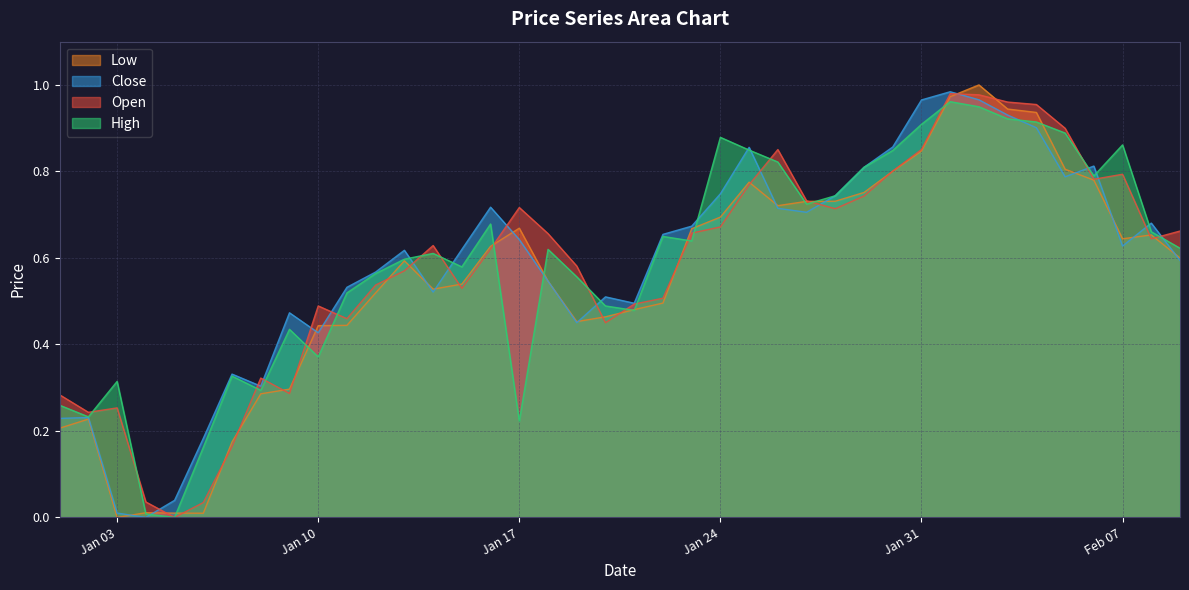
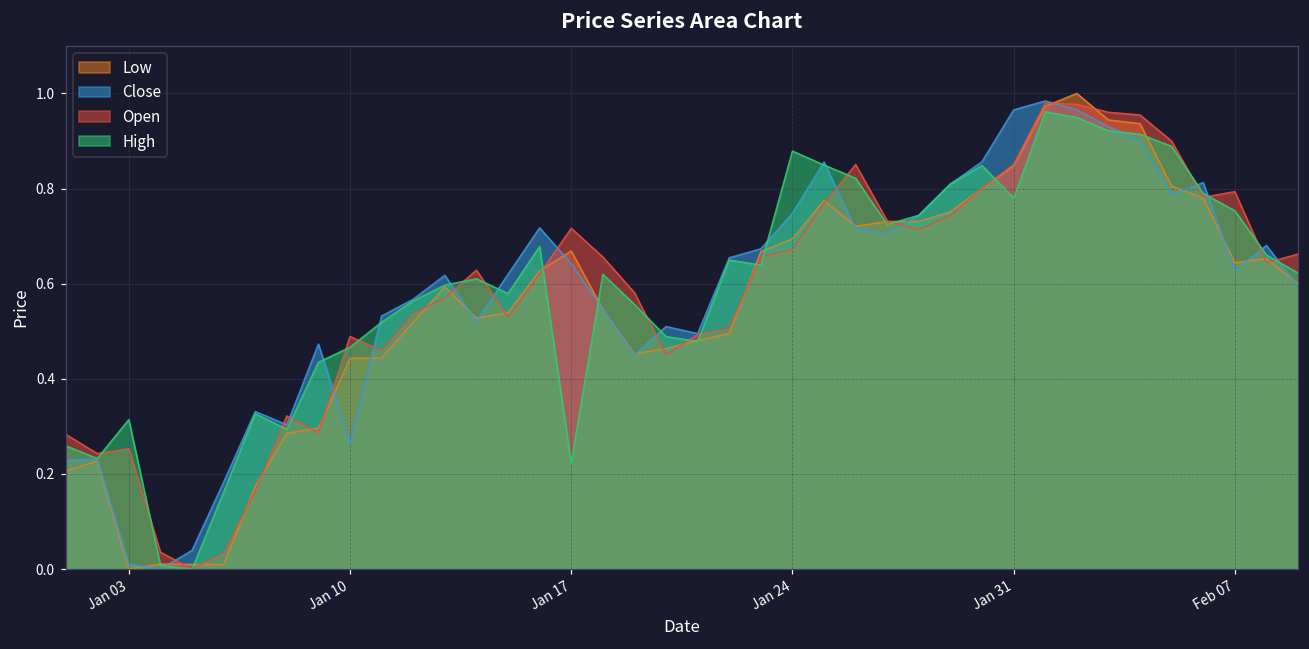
Close, Jan 10: 0.43 -> 0.26
High, Jan 10: 0.37 -> 0.47
High, Jan 31: 0.91 -> 0.78
High, Feb 07: 0.86 -> 0.75
